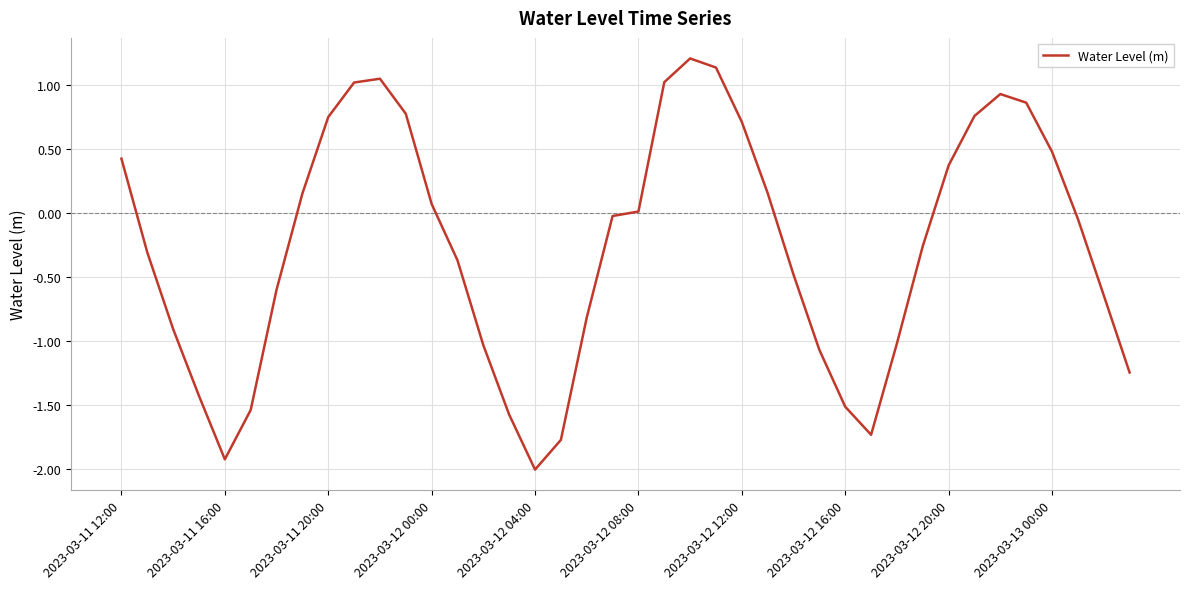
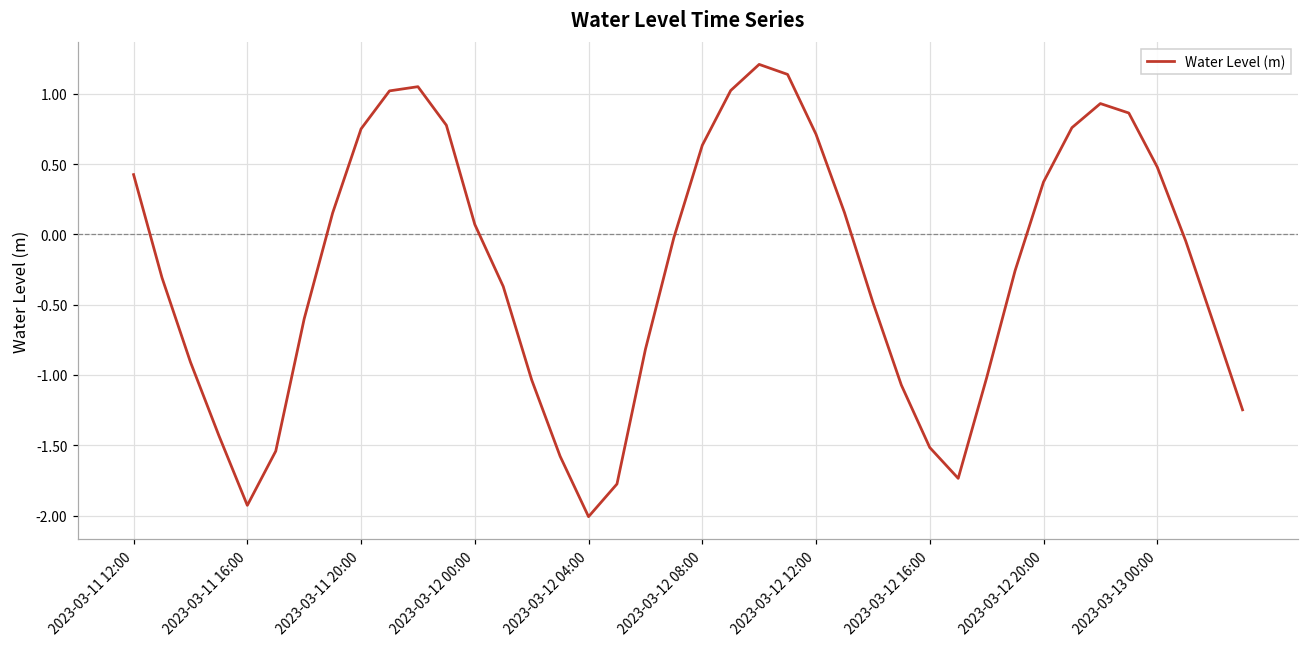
2023-03-12 08:00: 0.01 -> 0.63
